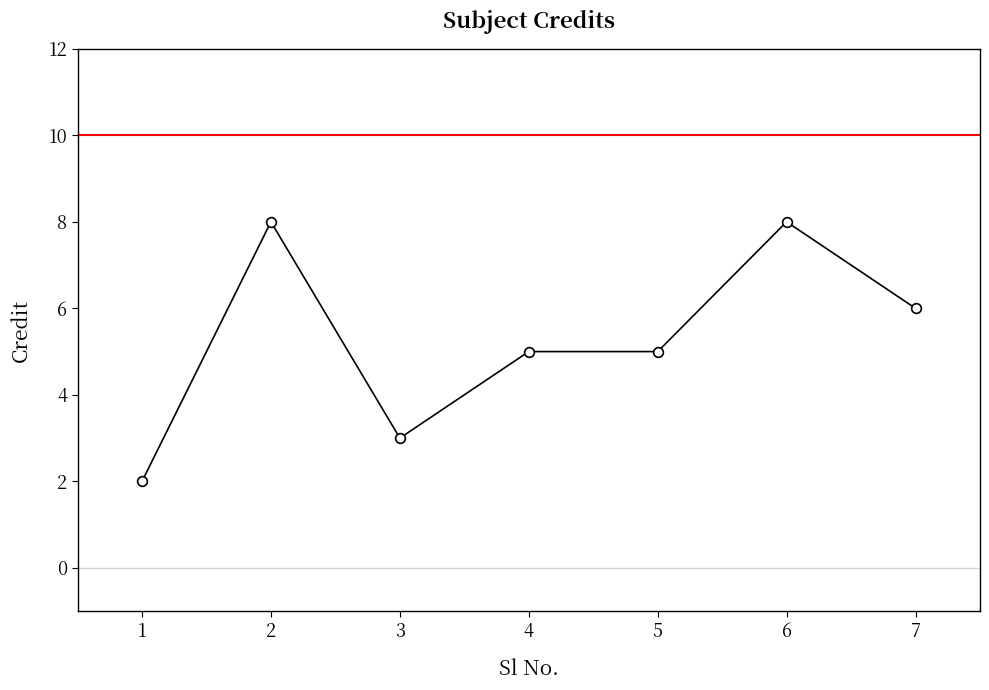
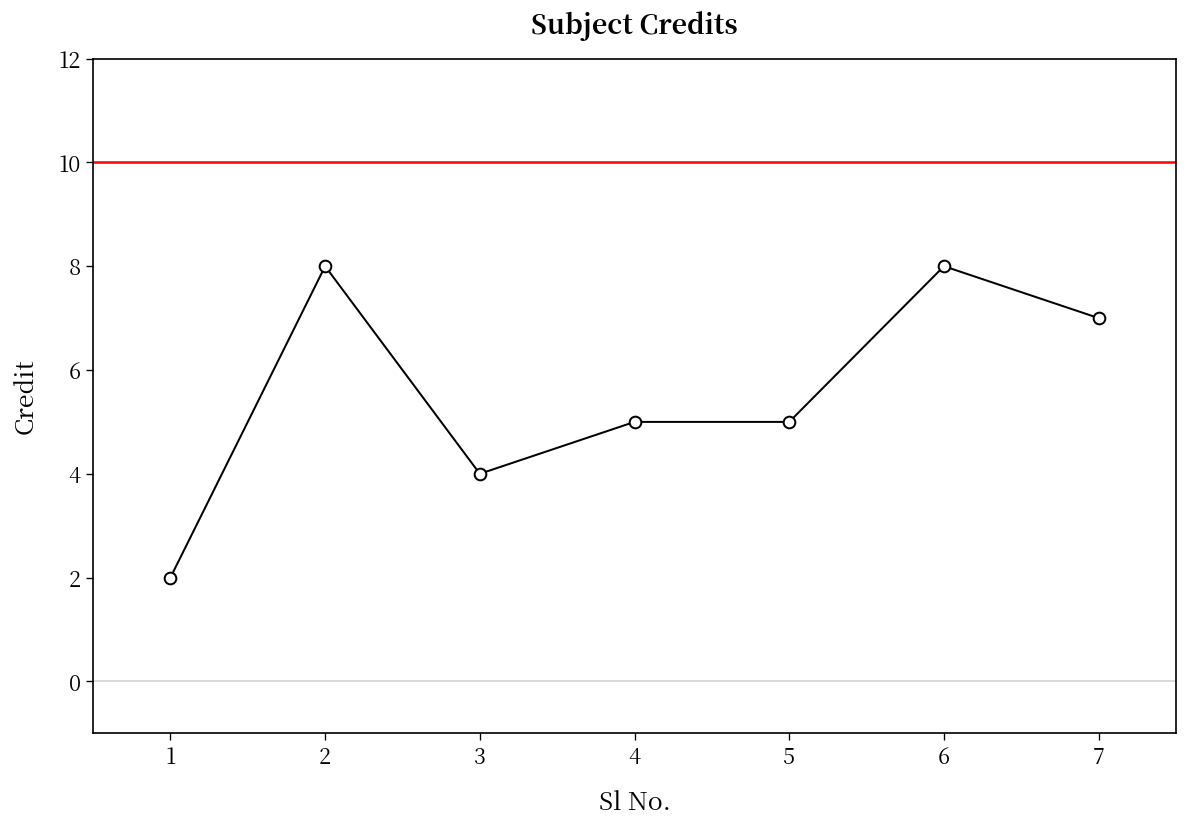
3: 3 -> 4
7: 6 -> 7
